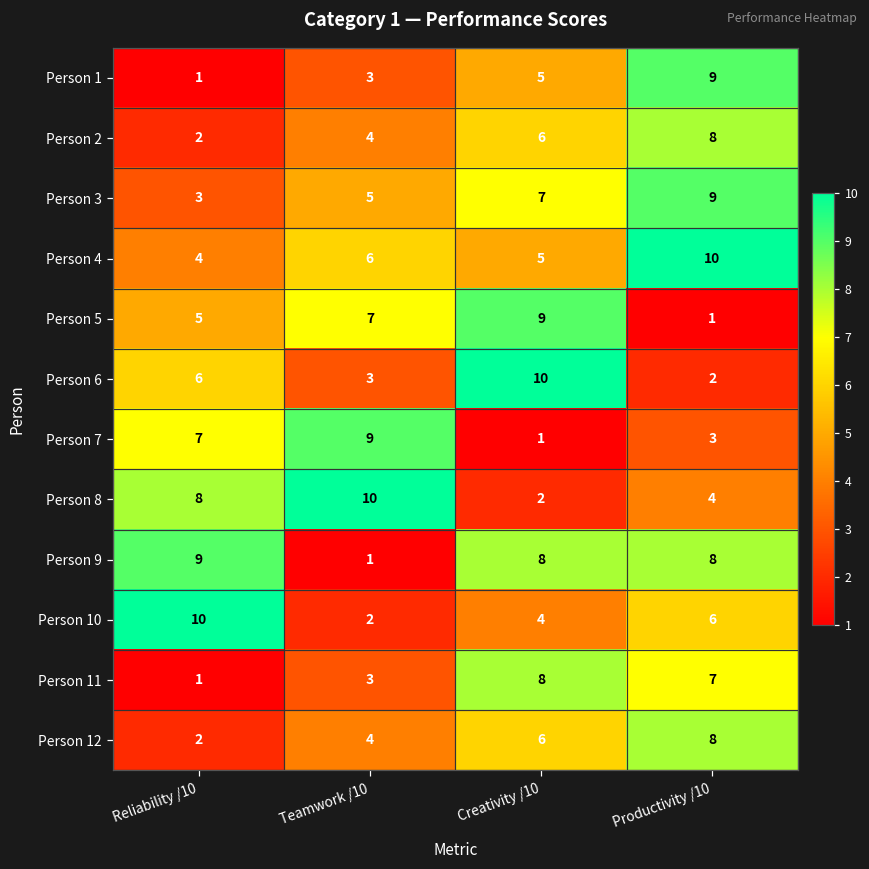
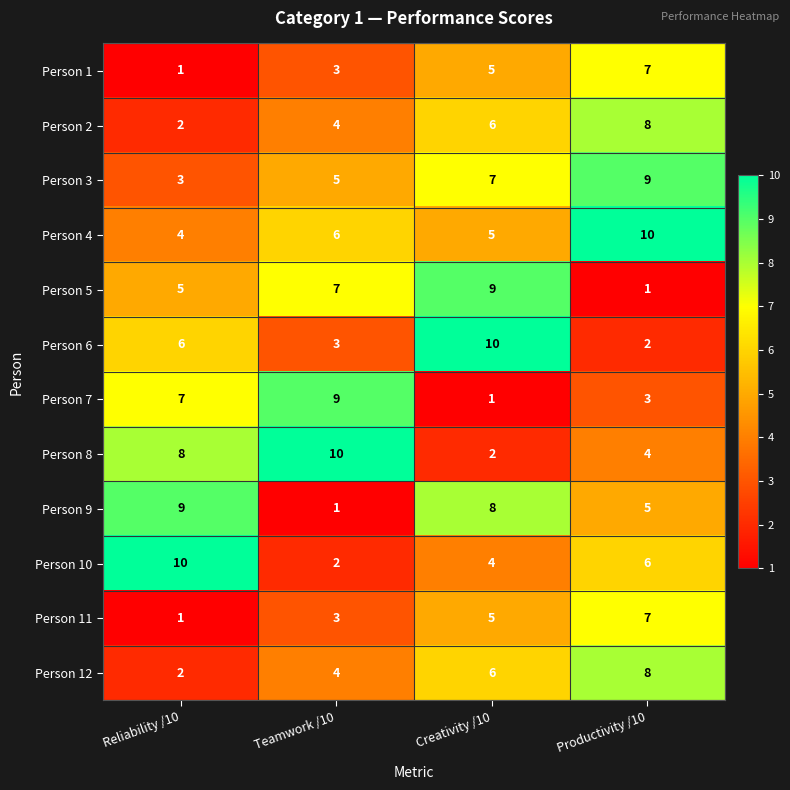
Person 1, Productivity /10: 9 -> 7
Person 9, Productivity /10: 8 -> 5
Person 11, Creativity /10: 8 -> 5
